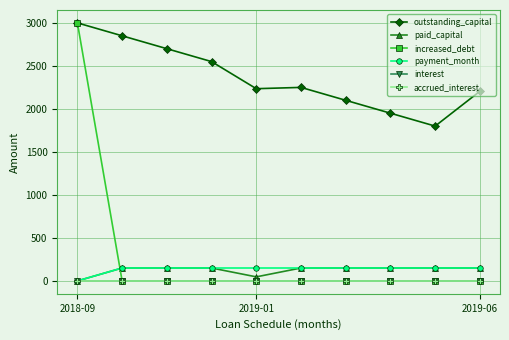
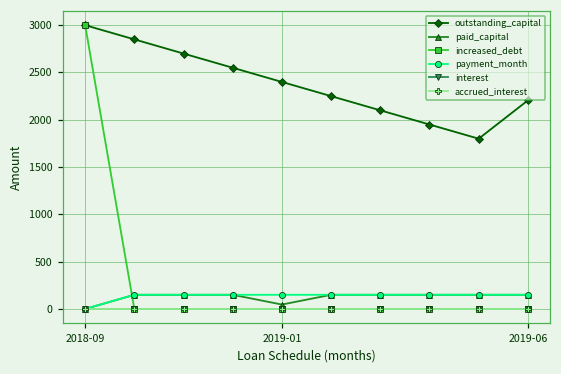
outstanding_capital, 2019-01: 2200 -> 2400
